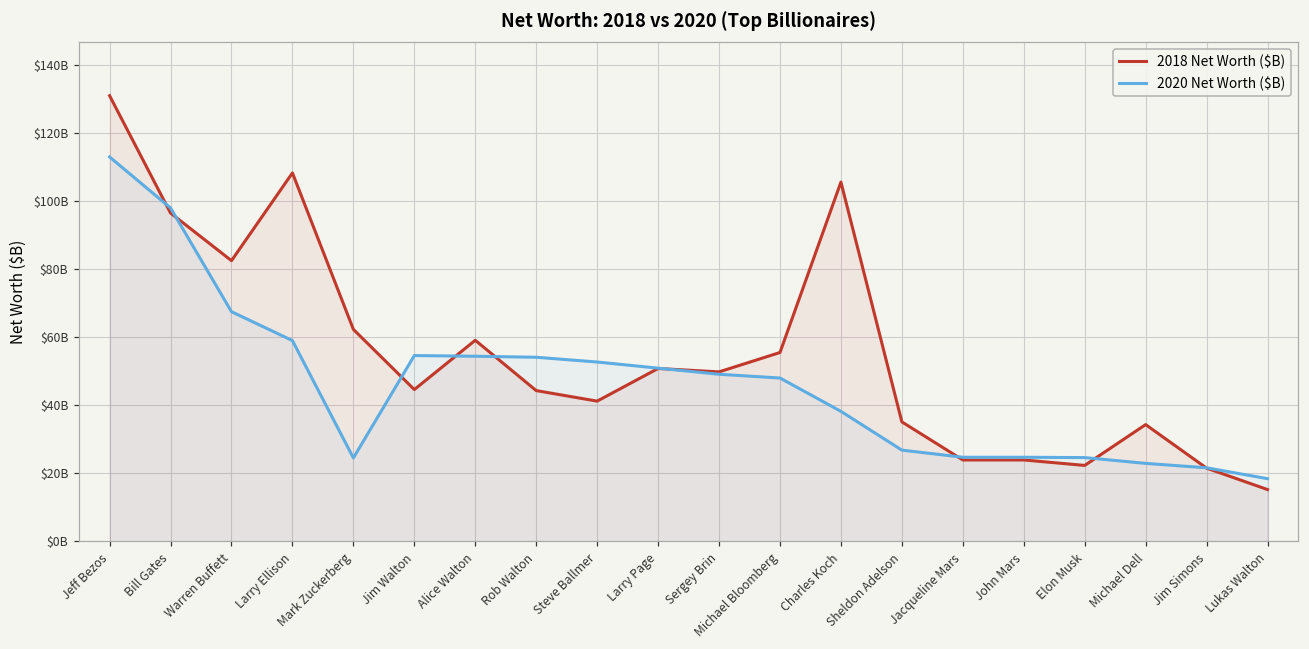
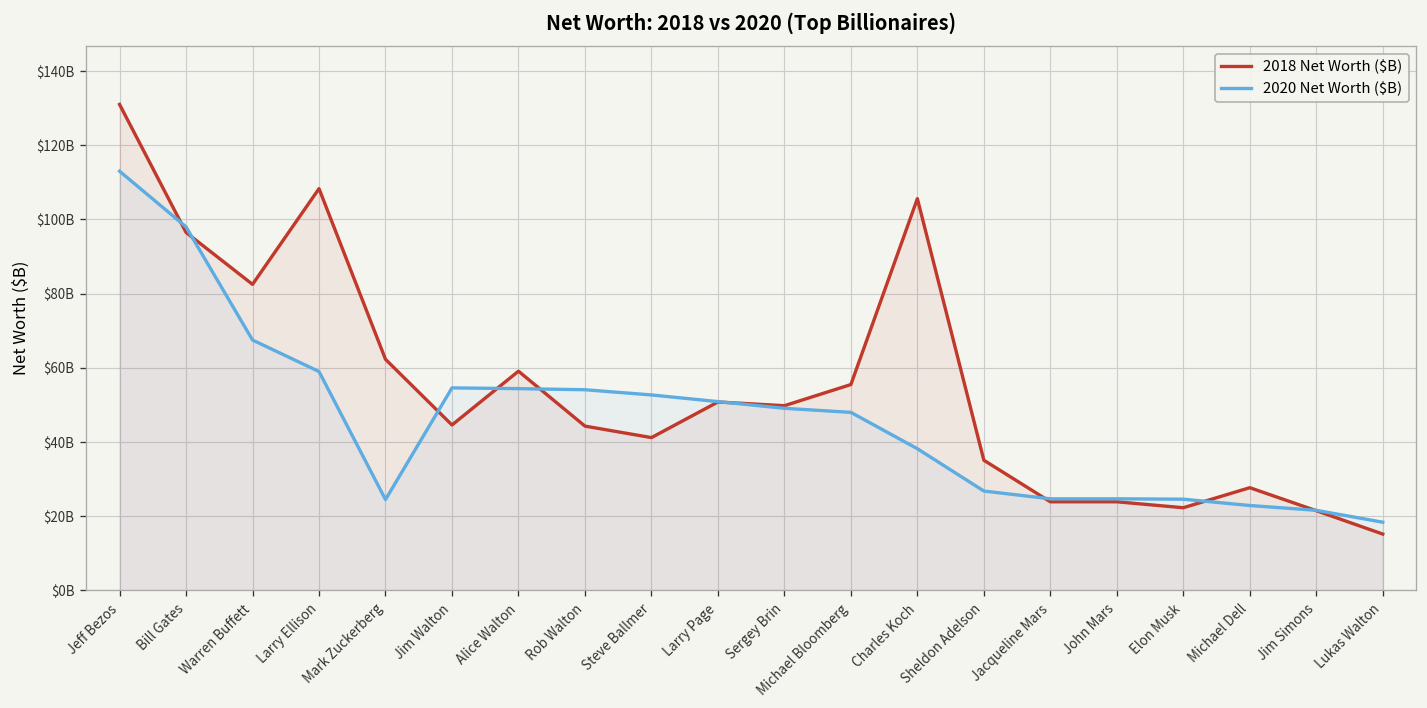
2018 Net Worth ($B), Michael Dell: $34000000000 -> $28000000000
